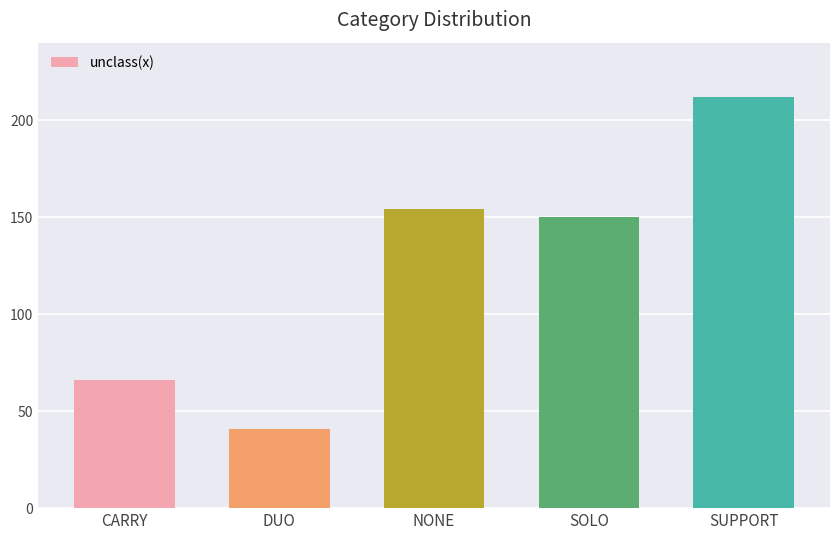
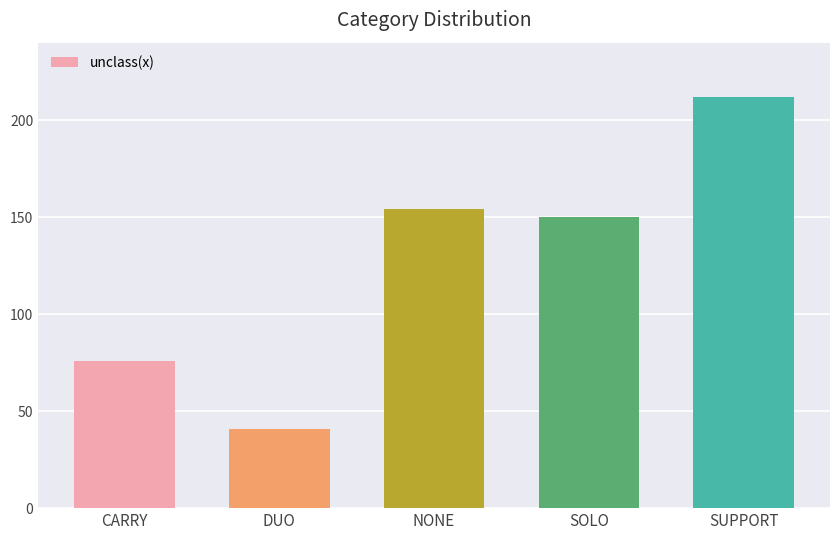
CARRY: 66 -> 76
